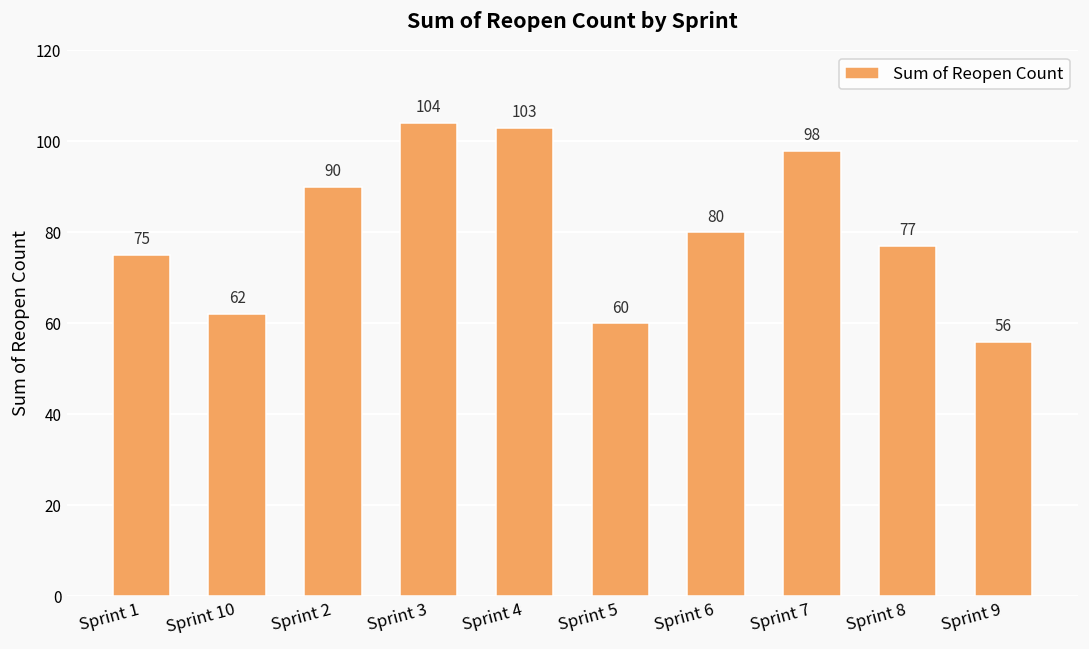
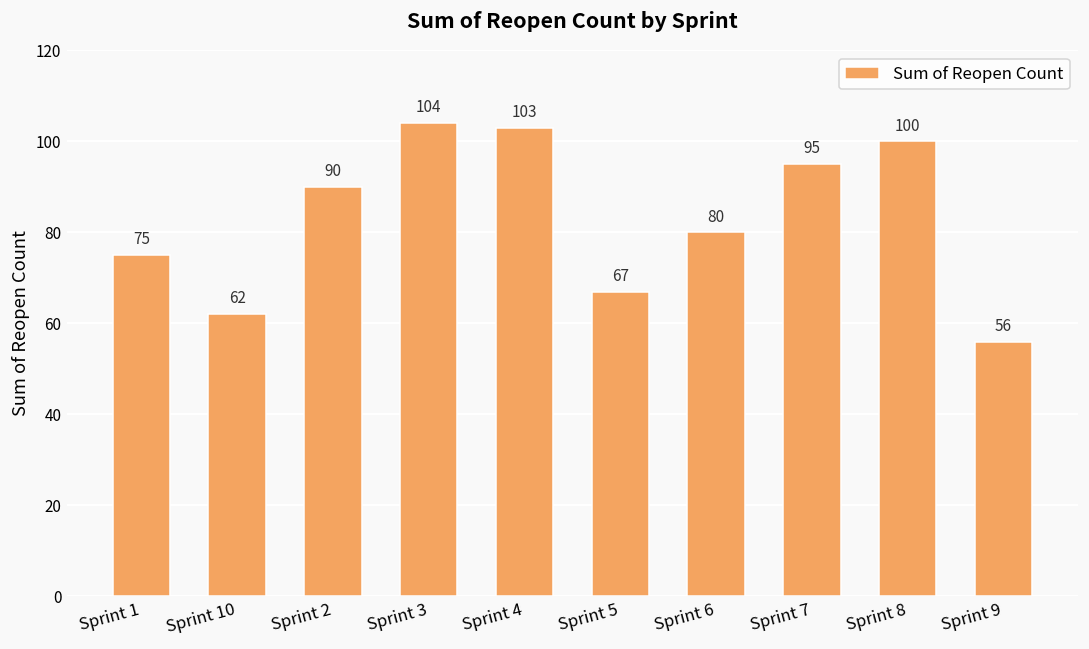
Sprint 5: 60 -> 67
Sprint 7: 98 -> 95
Sprint 8: 77 -> 100
